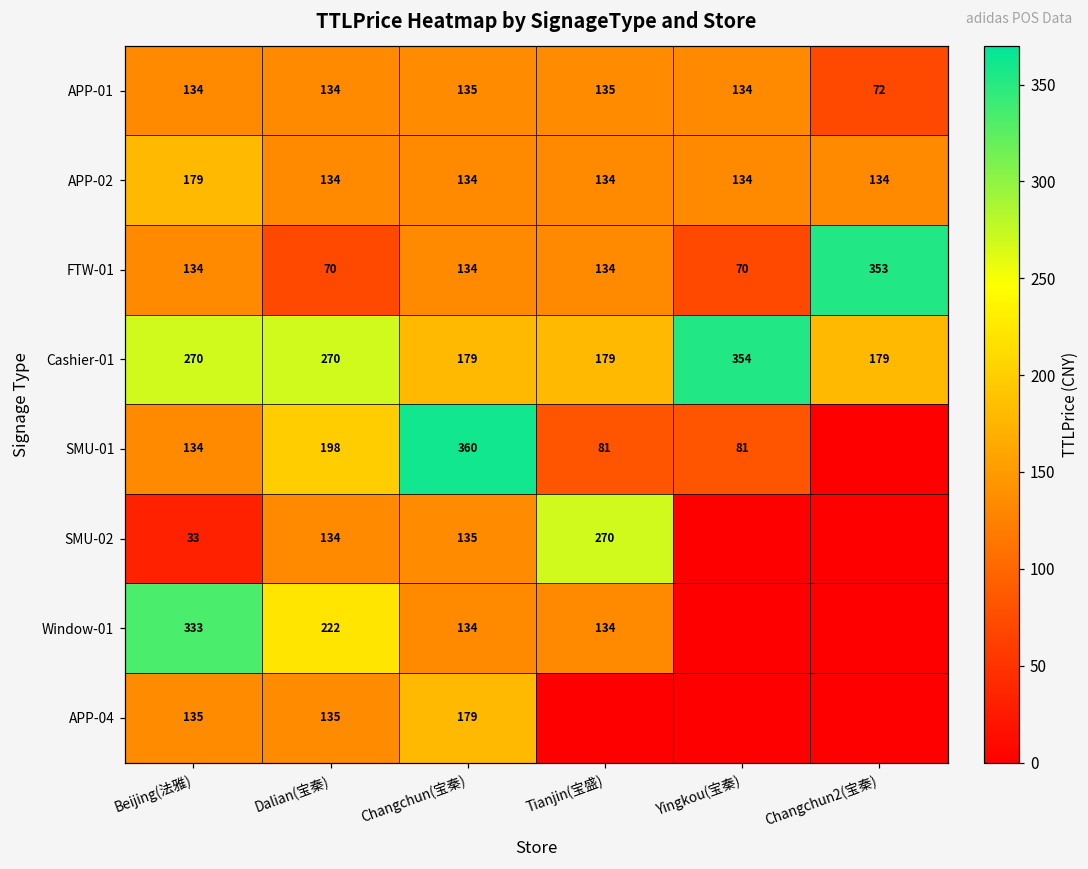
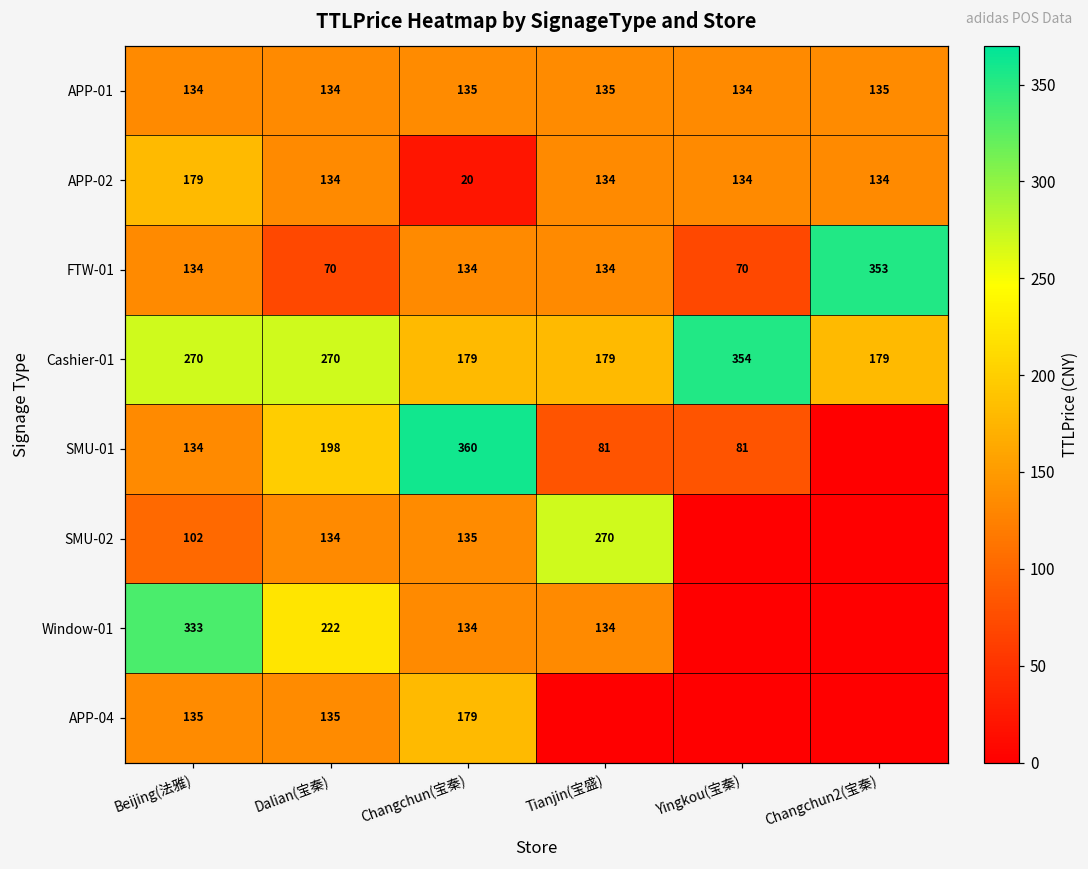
APP-01, Changchun2(宝秦): 72 -> 135
APP-02, Changchun(宝秦): 134 -> 20
SMU-02, Beijing(法雅): 33 -> 102
